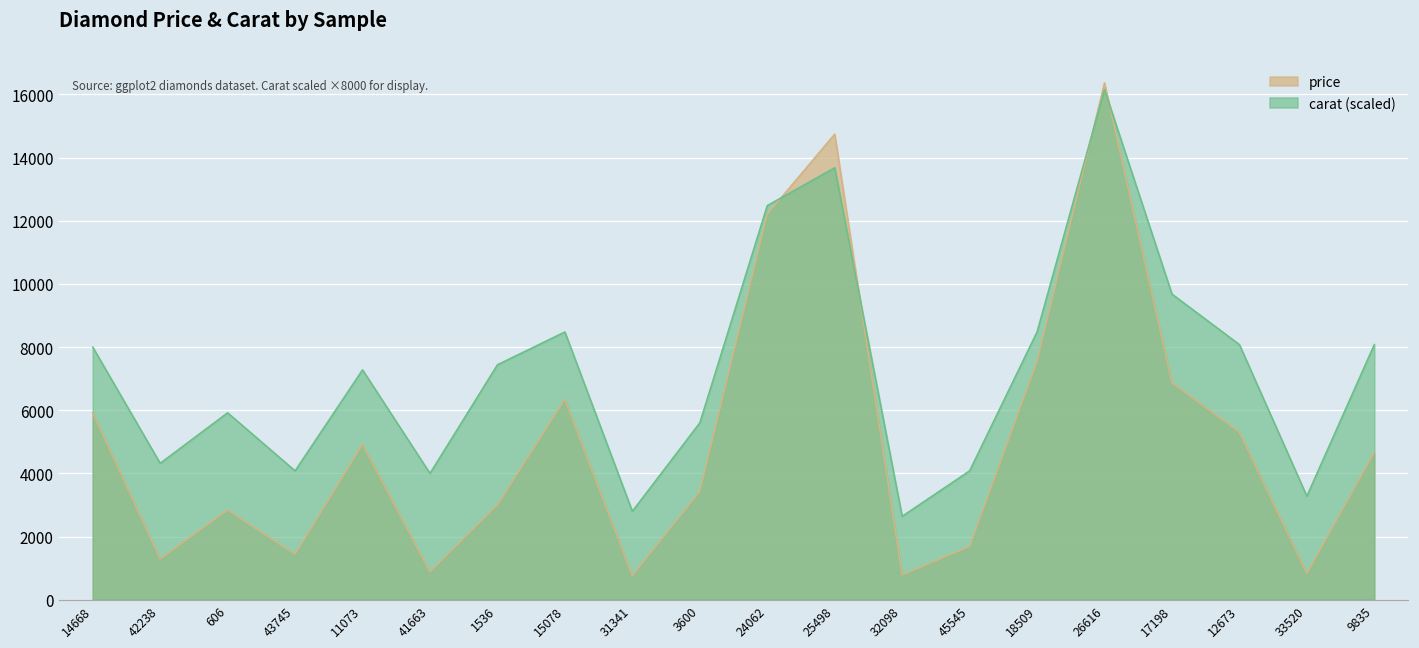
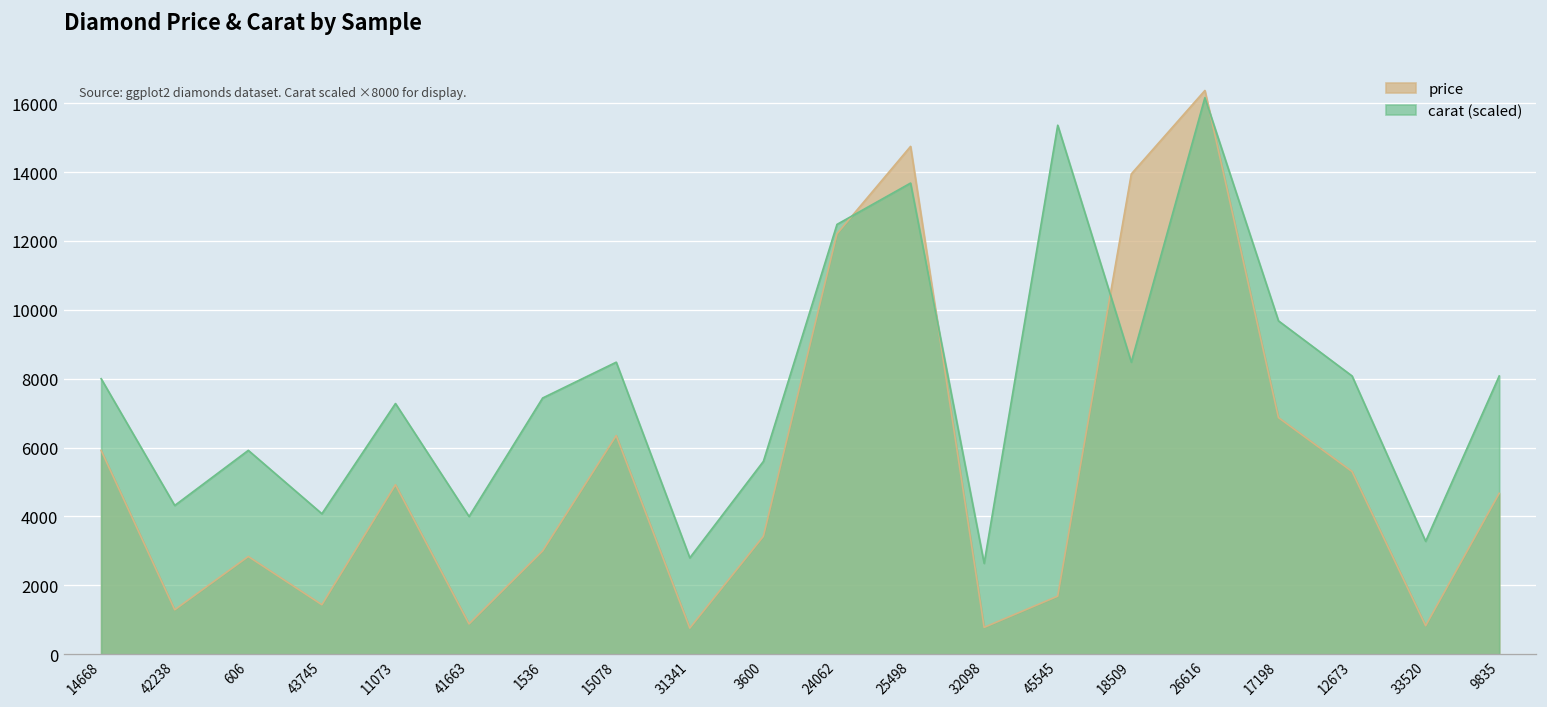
carat (scaled), 45545: 4100 -> 15400
price, 18509: 7500 -> 13900
